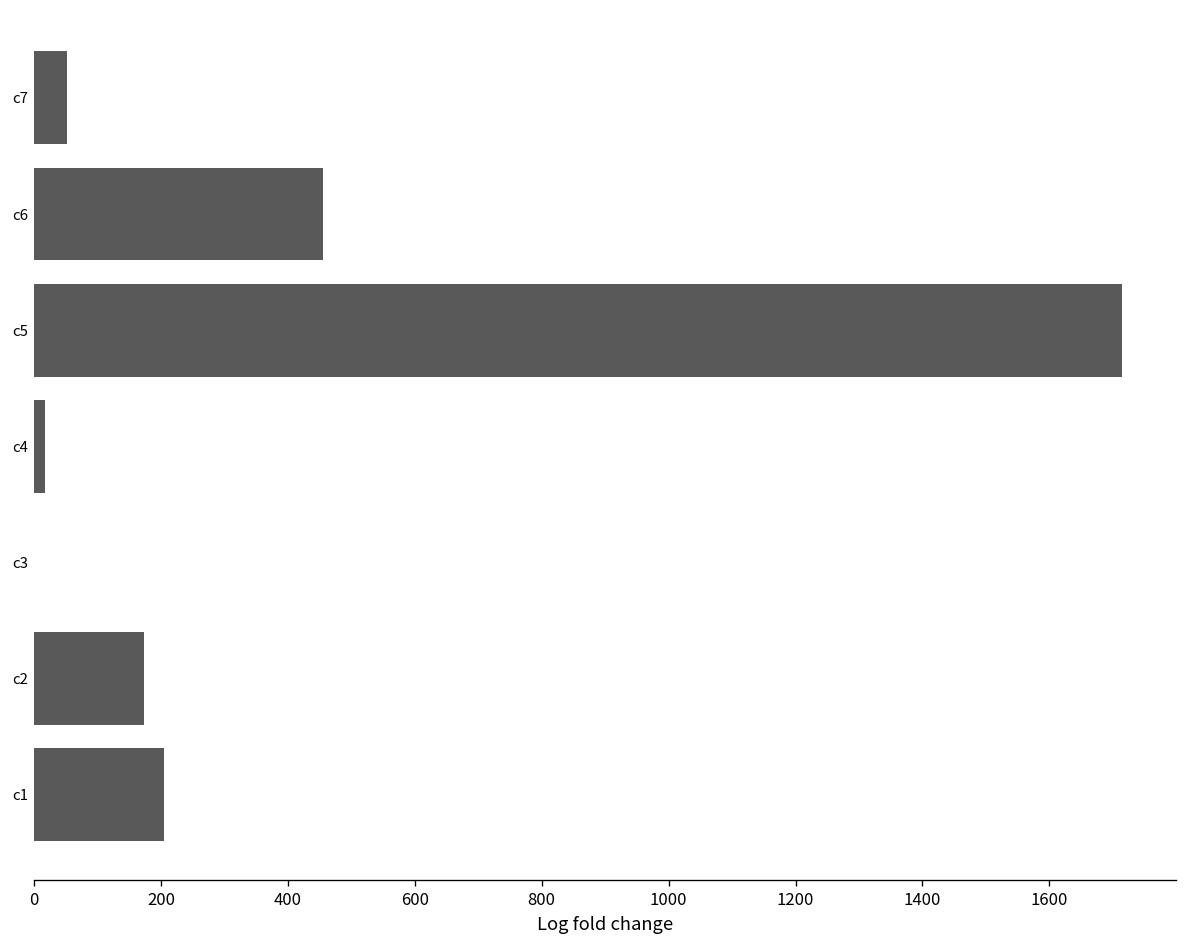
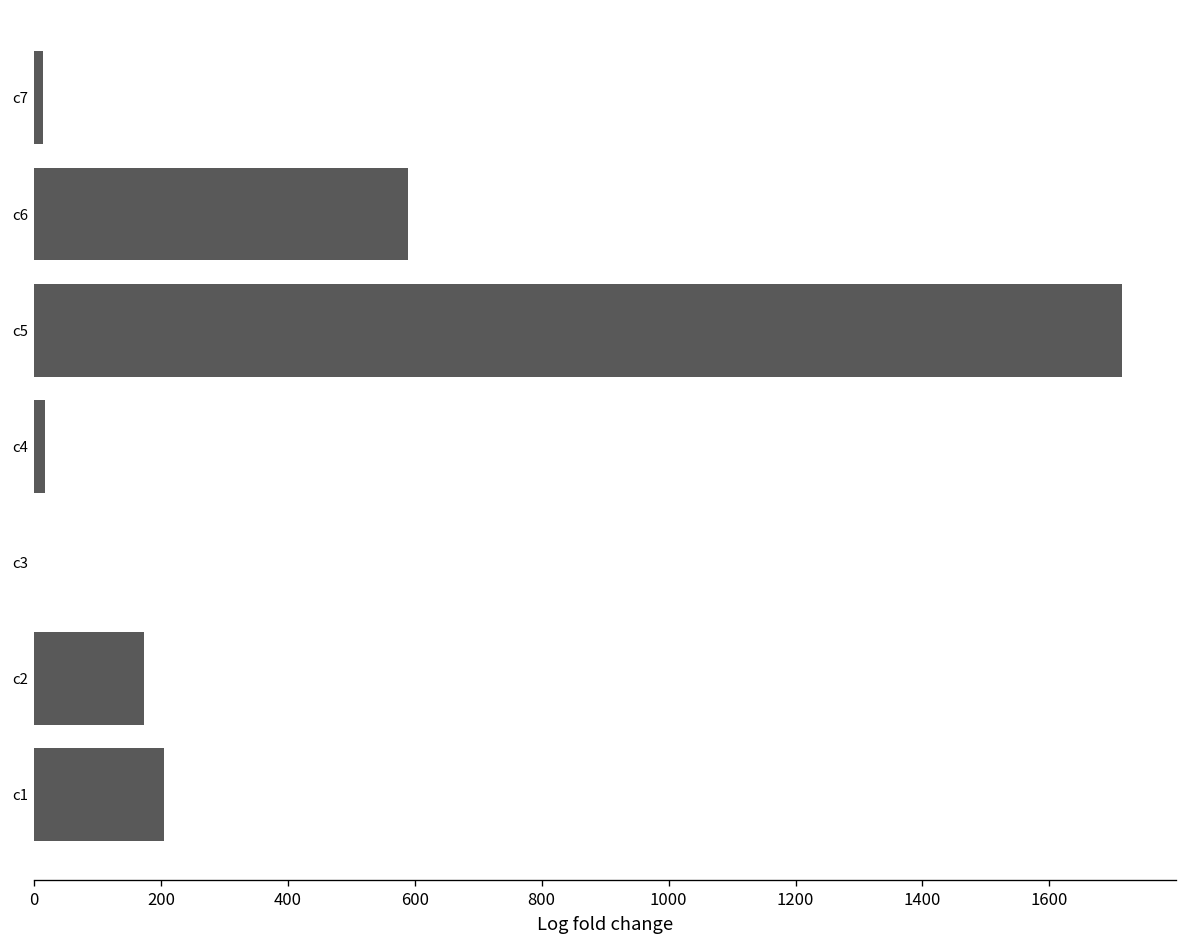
c7: 50 -> 10
c6: 460 -> 590
